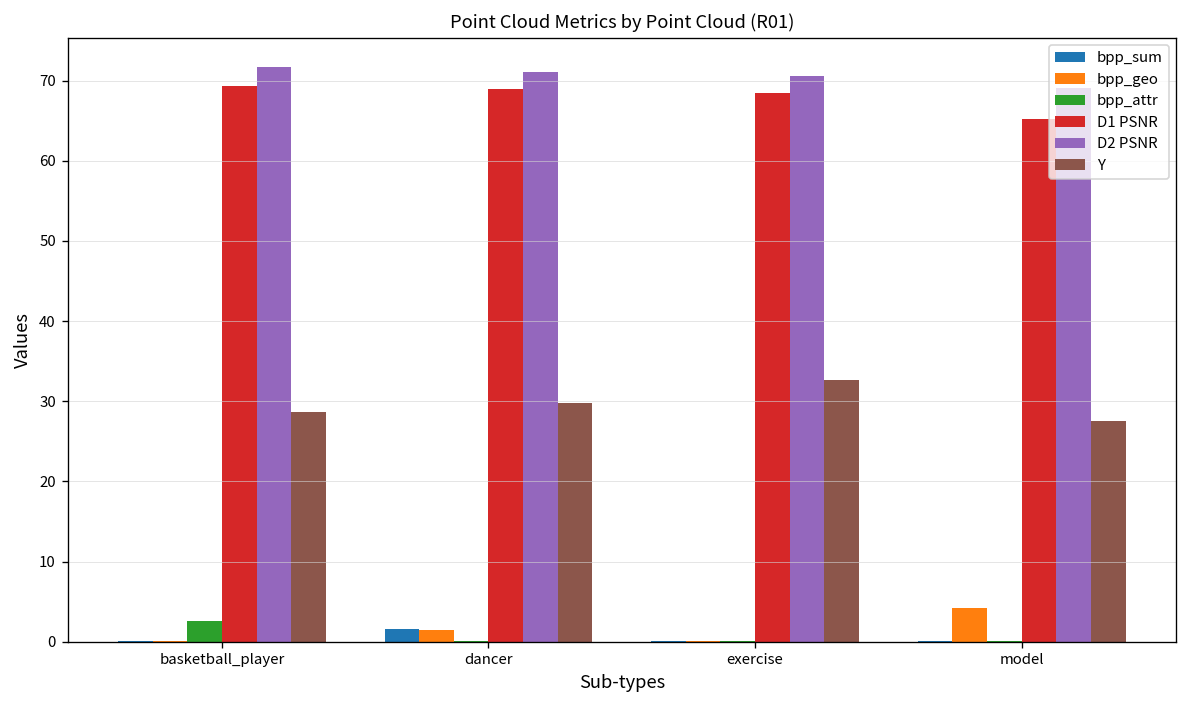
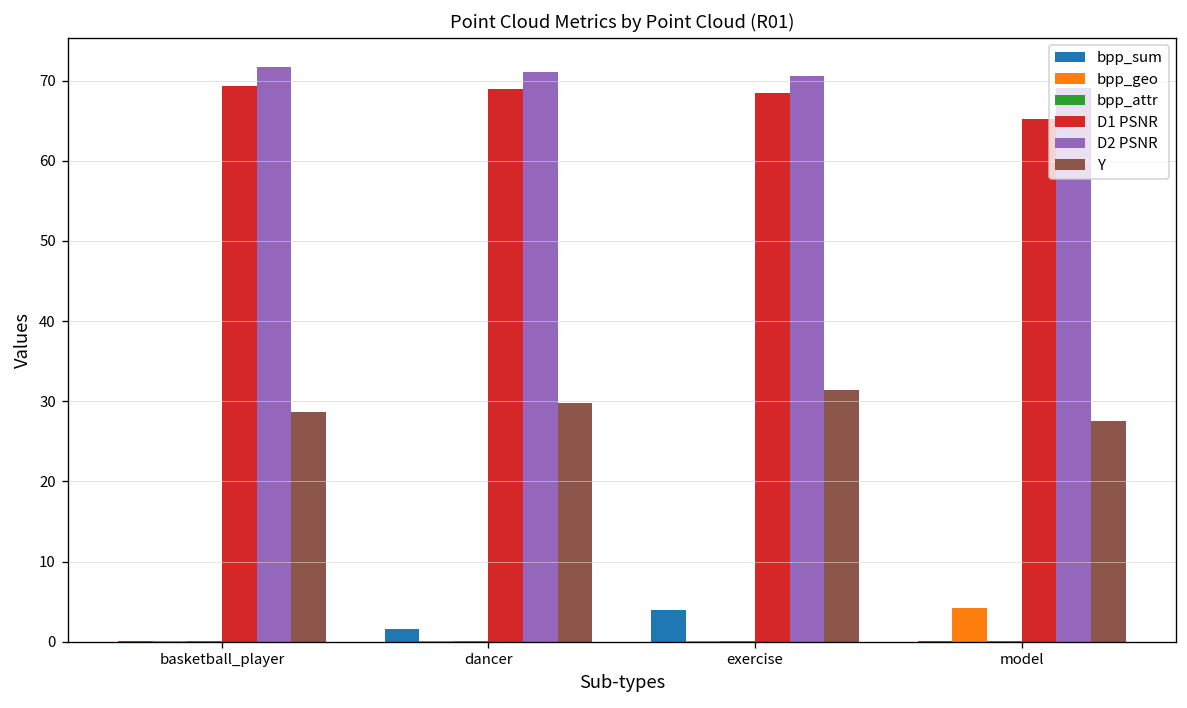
bpp_attr, basketball_player: 3 -> 0
bpp_geo, dancer: 1 -> 0
bpp_sum, exercise: 0 -> 4
Y, exercise: 33 -> 31
